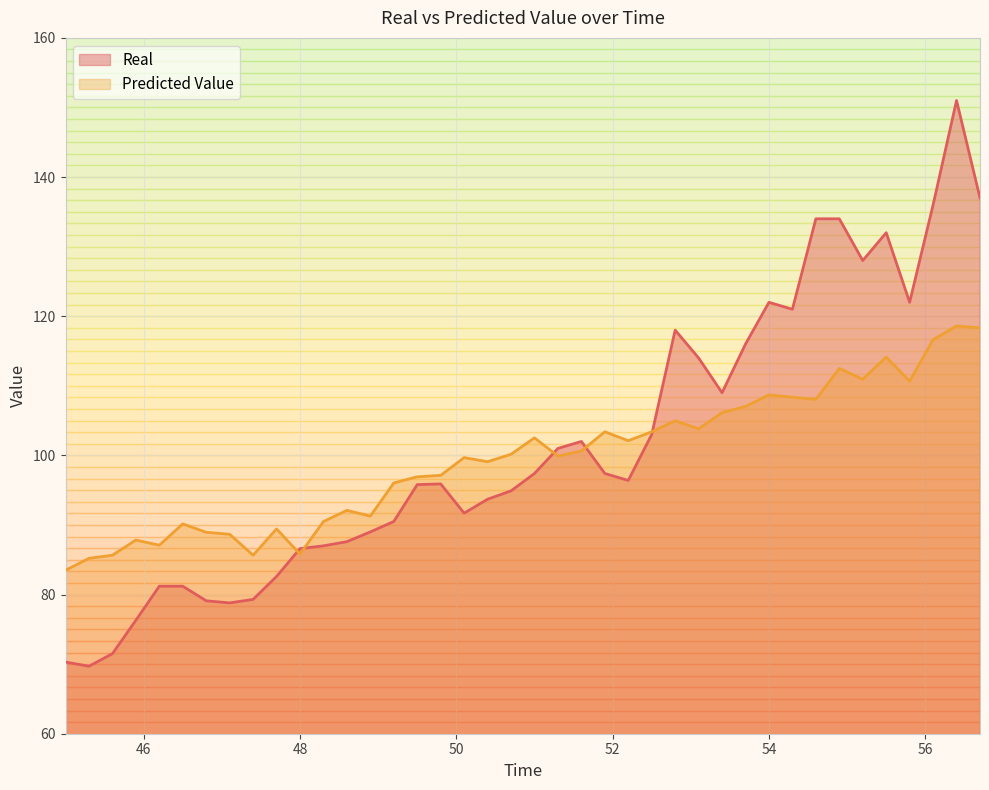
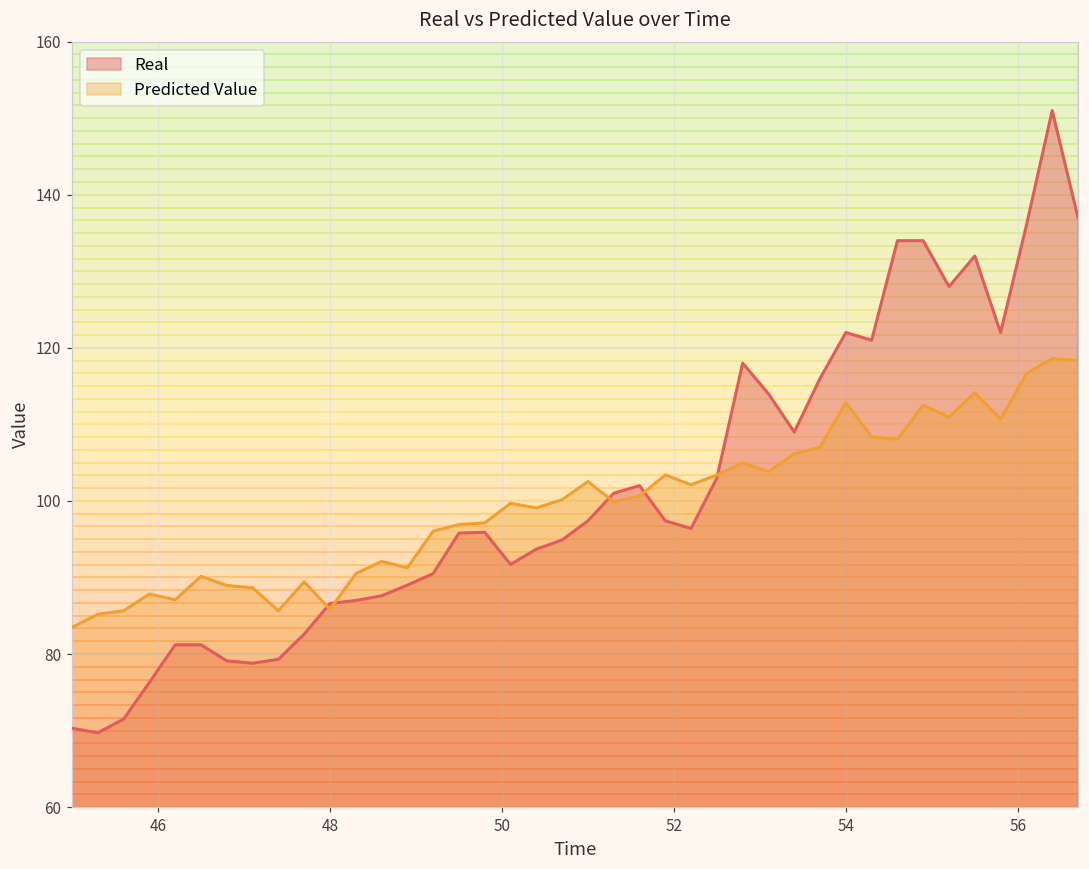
Predicted Value, 54: 109 -> 113
